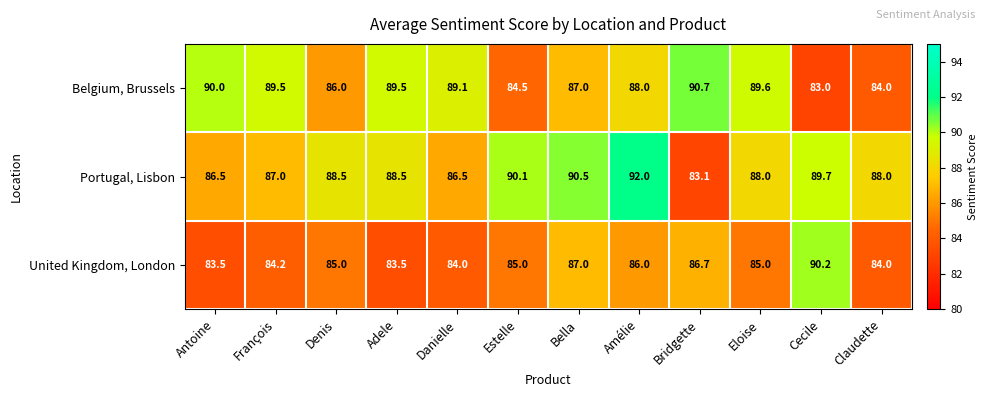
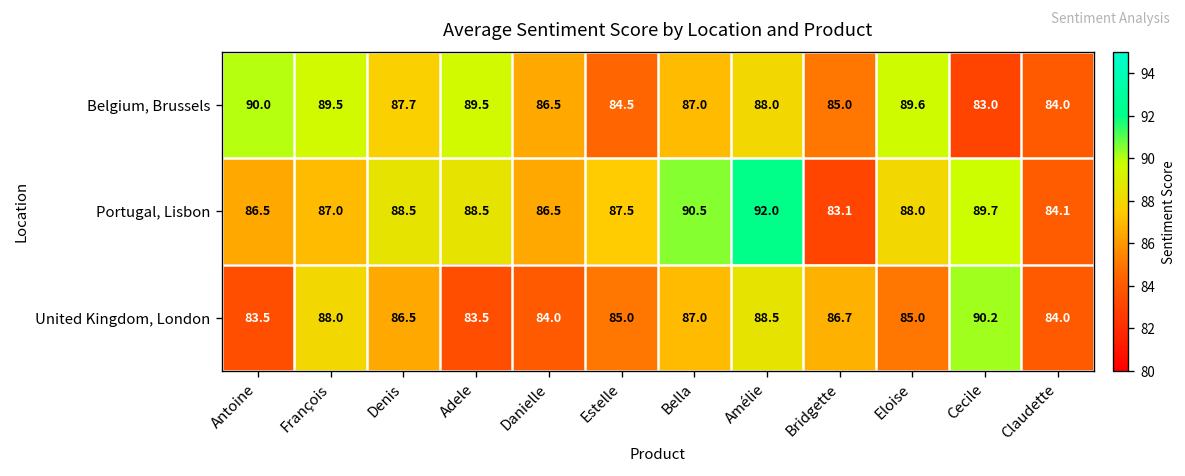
Belgium, Brussels, Denis: 86.0 -> 87.7
Belgium, Brussels, Danielle: 89.1 -> 86.5
Belgium, Brussels, Bridgette: 90.7 -> 85.0
Portugal, Lisbon, Estelle: 90.1 -> 87.5
Portugal, Lisbon, Claudette: 88.0 -> 84.1
United Kingdom, London, François: 84.2 -> 88.0
United Kingdom, London, Denis: 85.0 -> 86.5
United Kingdom, London, Amélie: 86.0 -> 88.5
